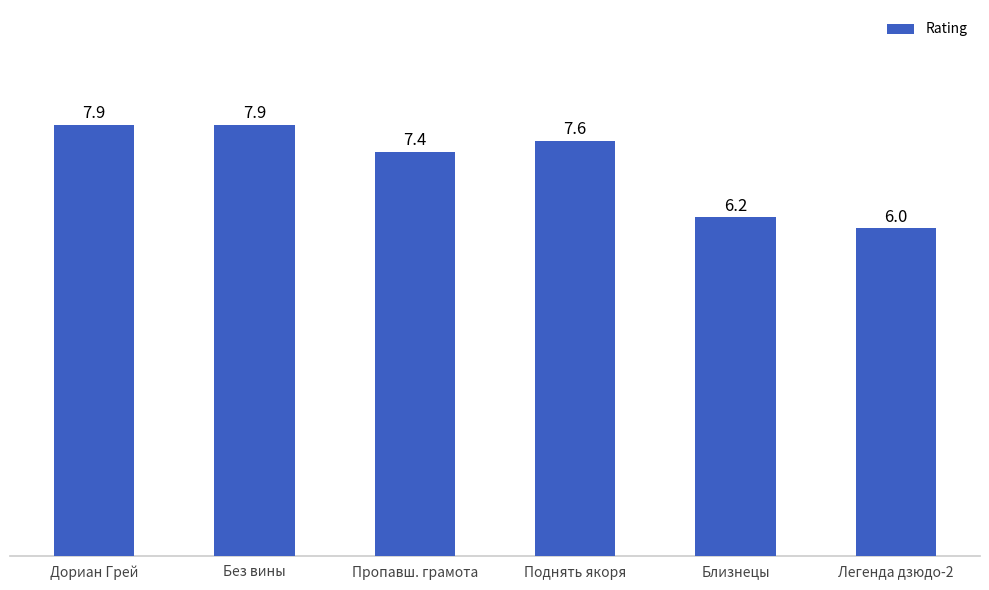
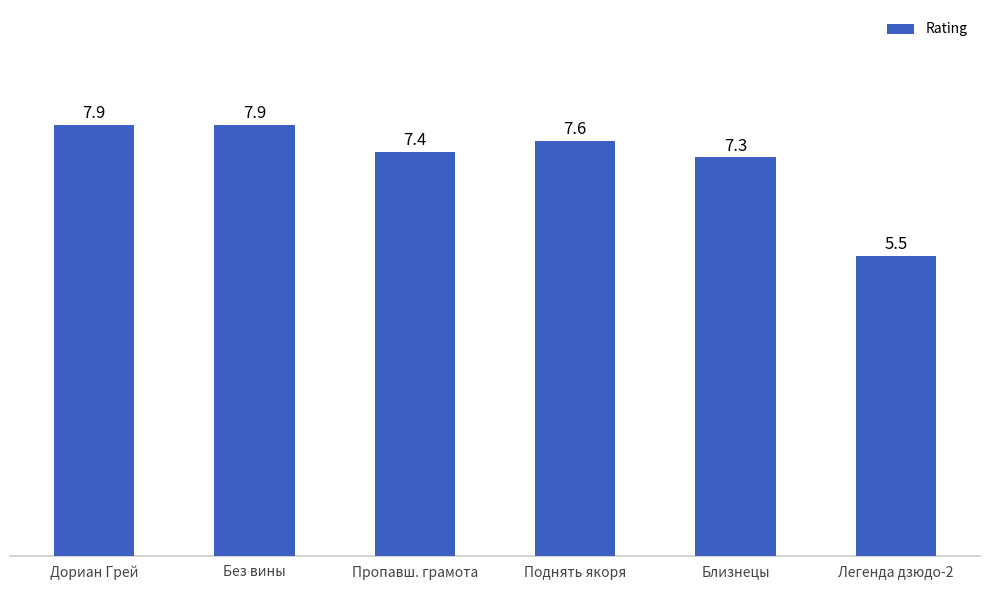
Близнецы: 6.2 -> 7.3
Легенда дзюдо-2: 6.0 -> 5.5
